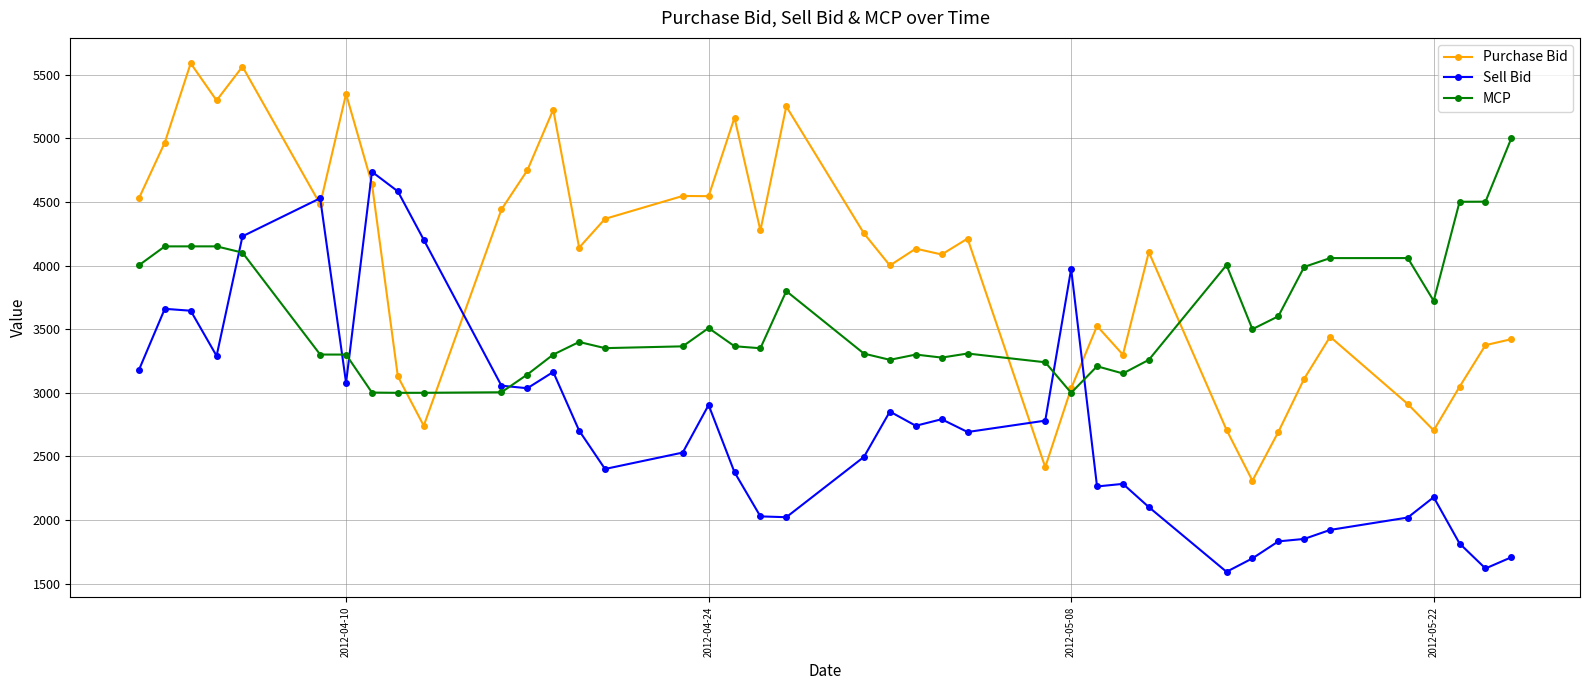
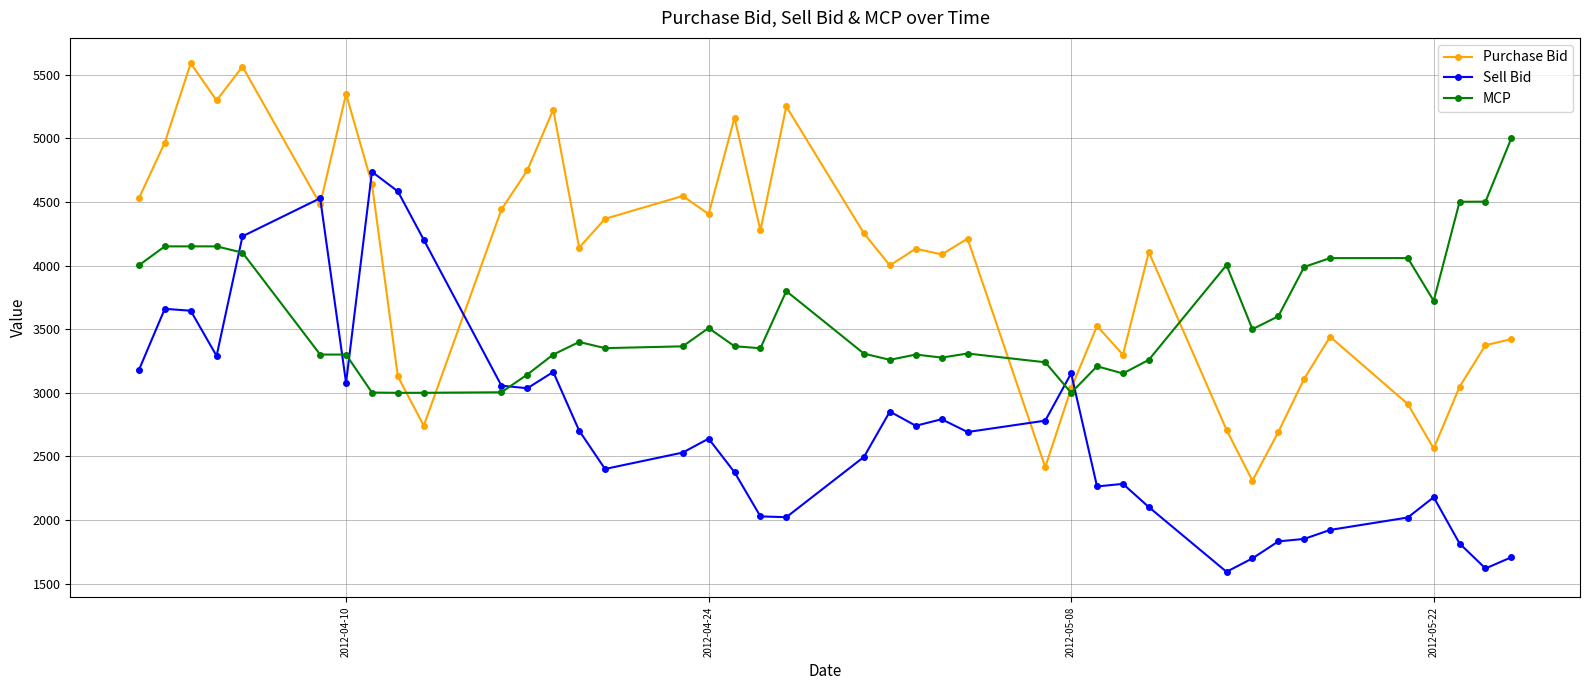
Purchase Bid, 2012-04-24: 4550 -> 4400
Sell Bid, 2012-04-24: 2900 -> 2640
Sell Bid, 2012-05-08: 3970 -> 3150
Purchase Bid, 2012-05-22: 2700 -> 2560
